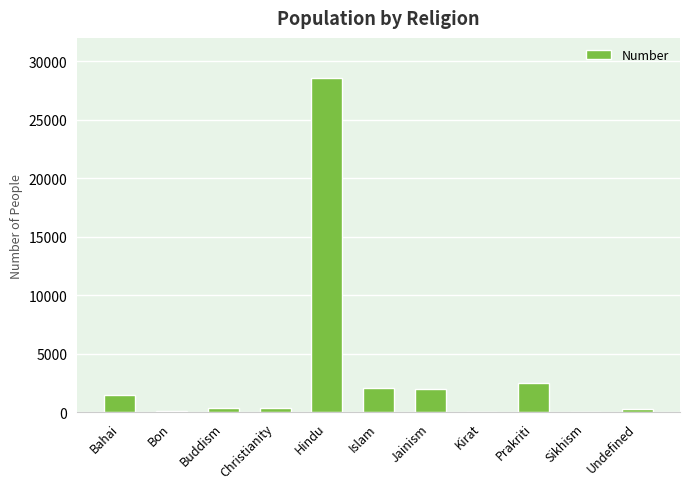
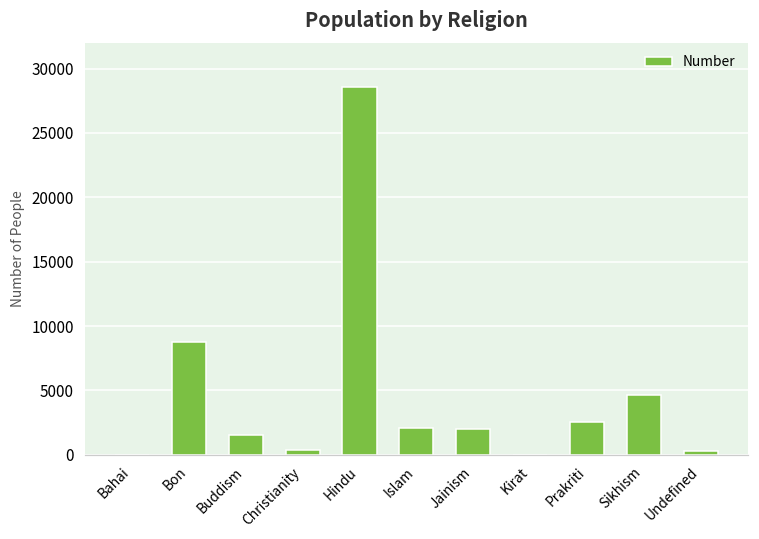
Bahai: 1500 -> 0
Bon: 100 -> 8800
Buddism: 400 -> 1500
Sikhism: 0 -> 4700
